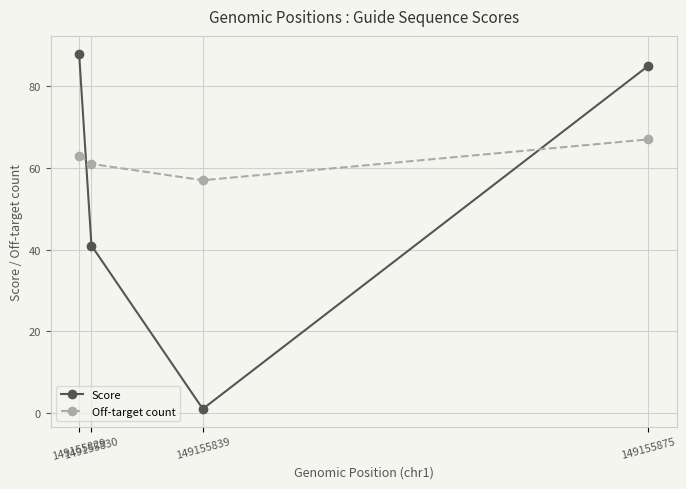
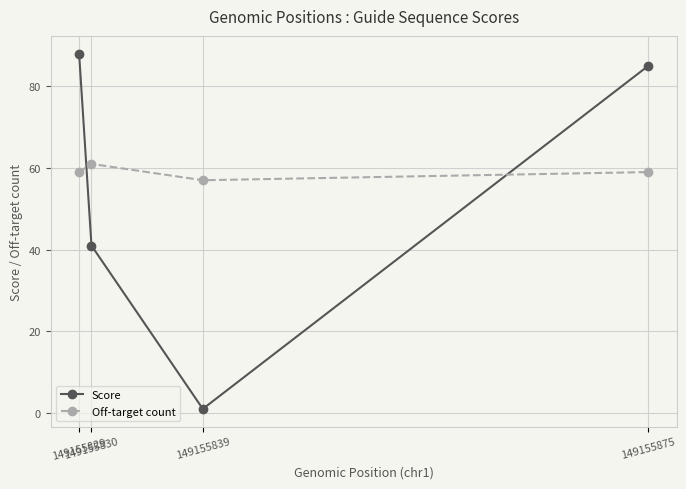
Off-target count, 149155829: 63 -> 59
Off-target count, 149155875: 67 -> 59
